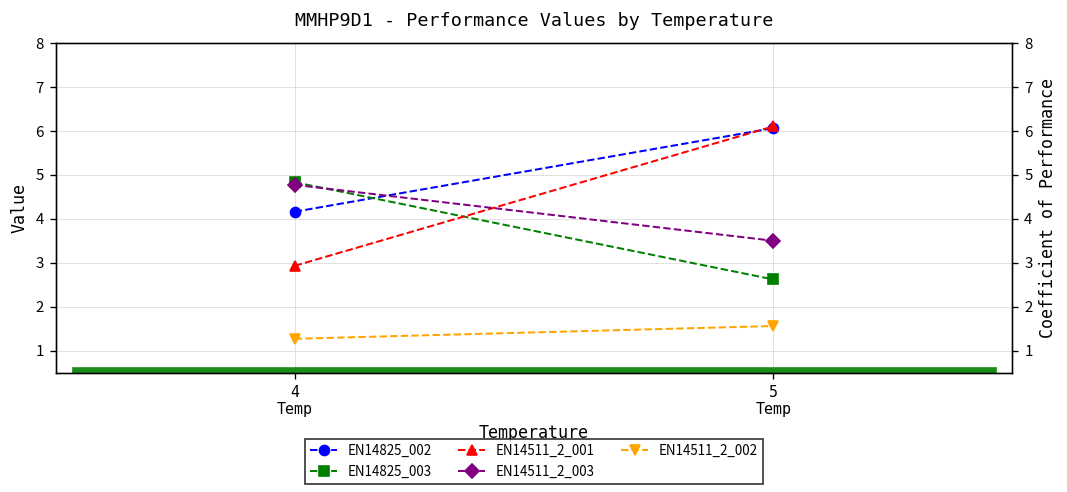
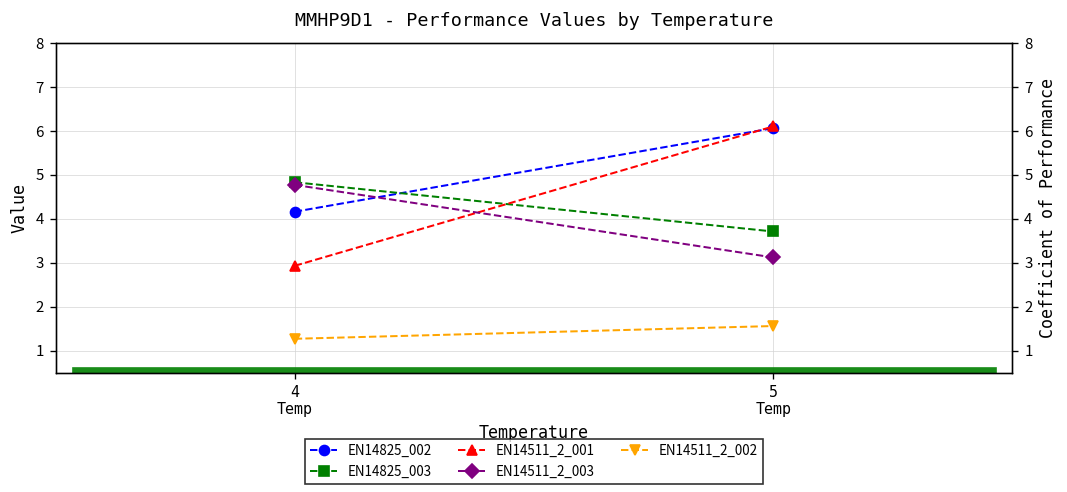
EN14825_003, 5 Temp: 2.6 -> 3.7
EN14511_2_003, 5 Temp: 3.5 -> 3.1
